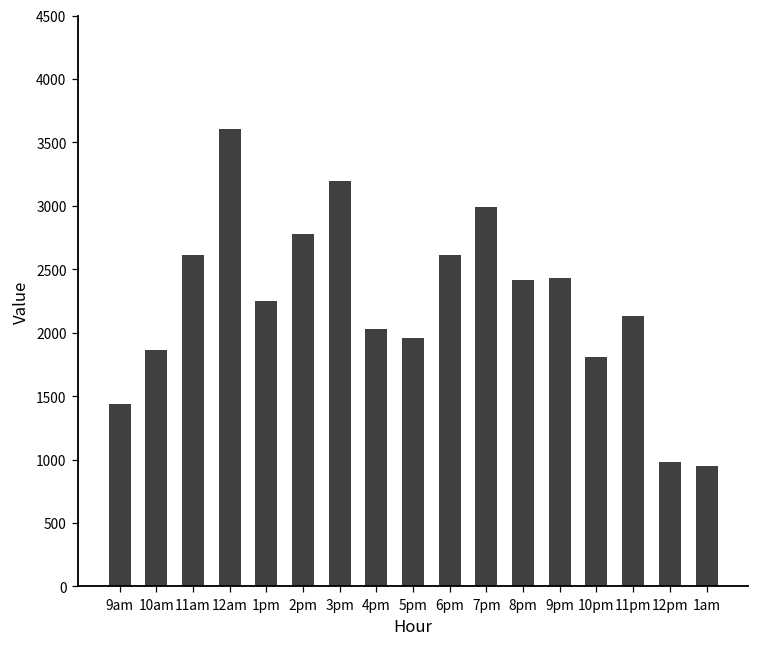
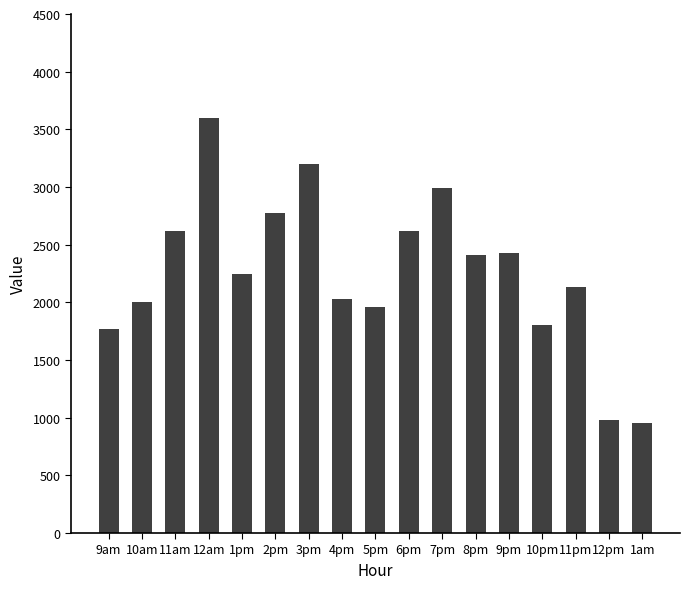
9am: 1430 -> 1770
10am: 1860 -> 2000
